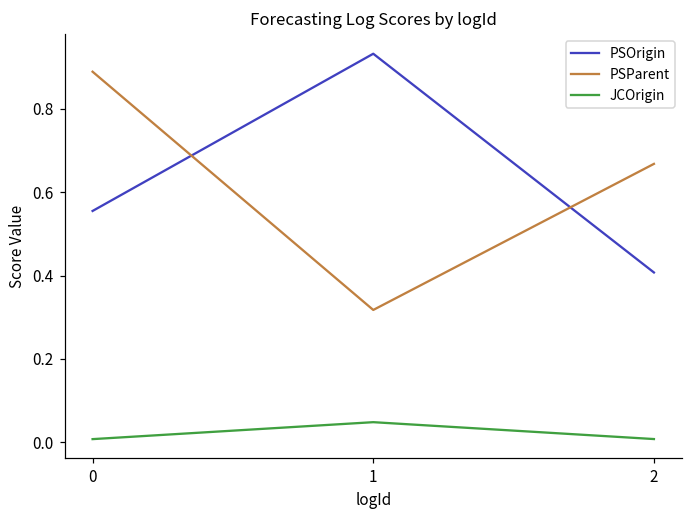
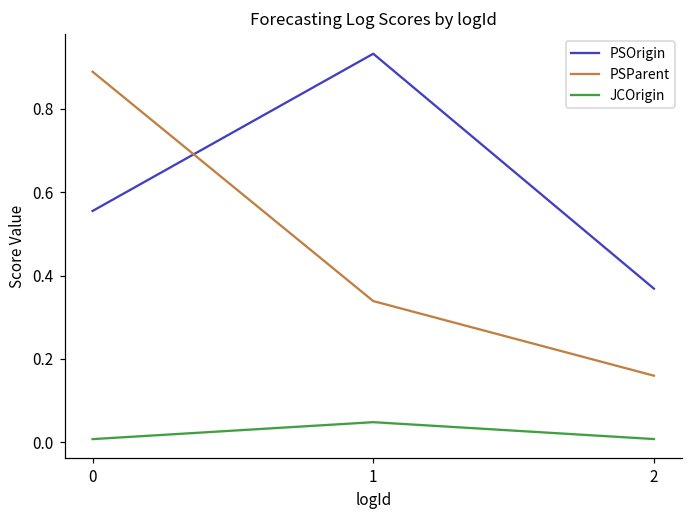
PSParent, 1: 0.32 -> 0.34
PSOrigin, 2: 0.41 -> 0.37
PSParent, 2: 0.67 -> 0.16
